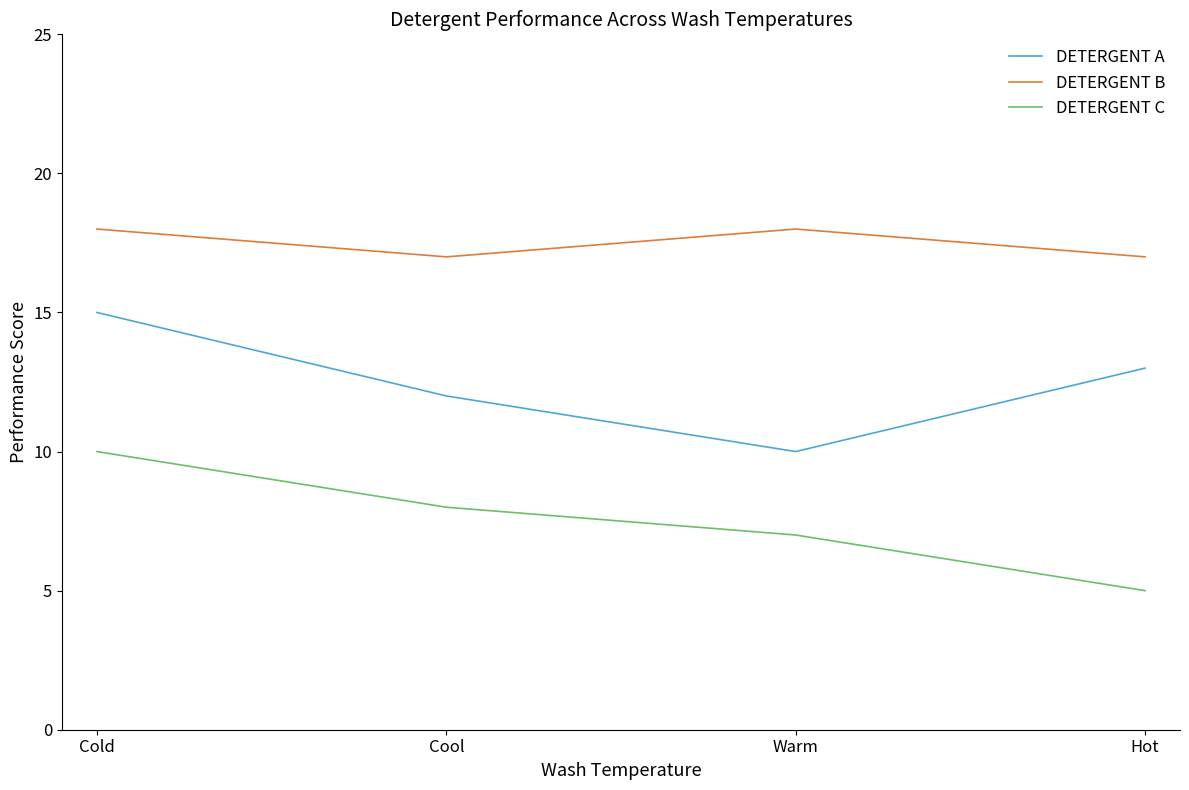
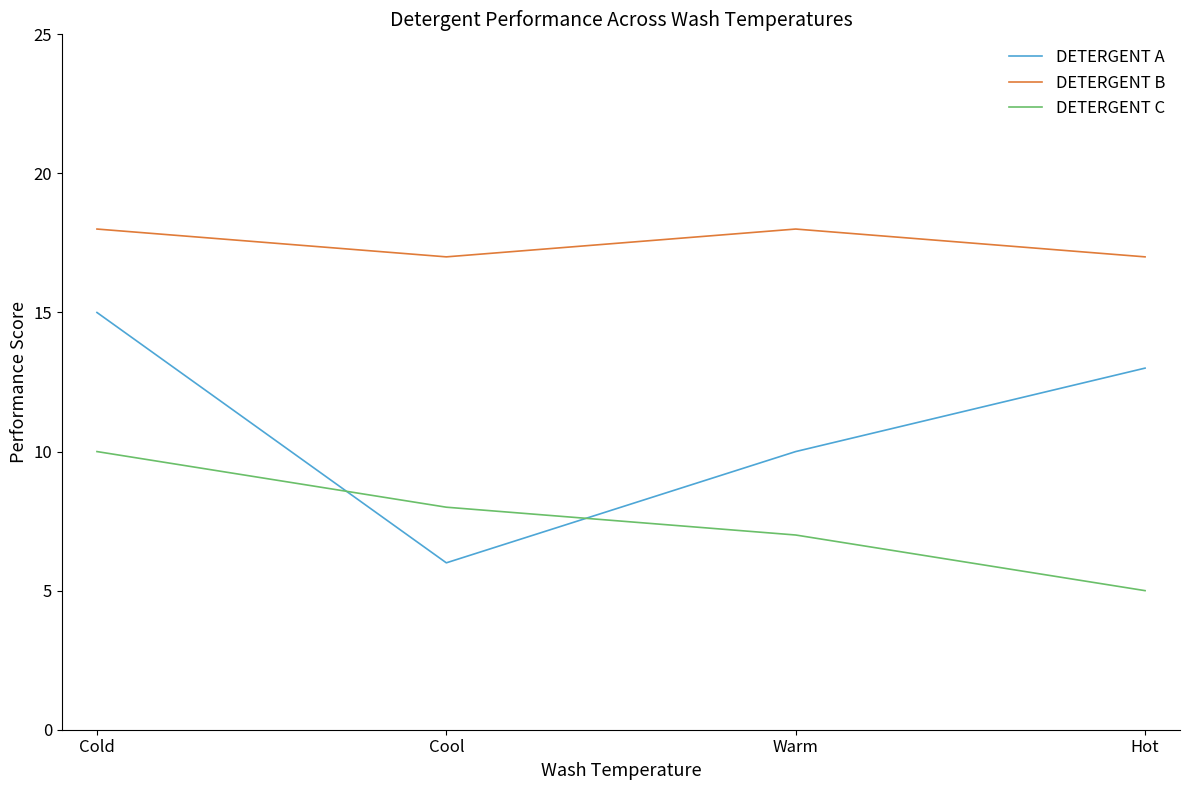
DETERGENT A, Cool: 12 -> 6
